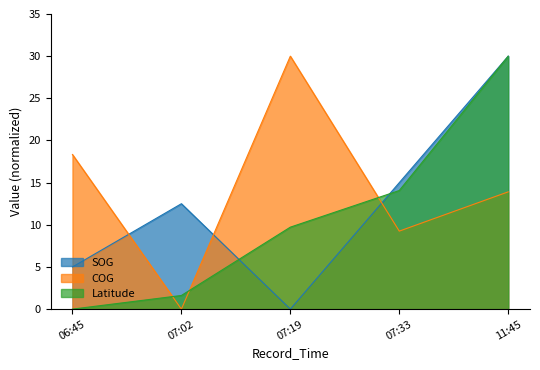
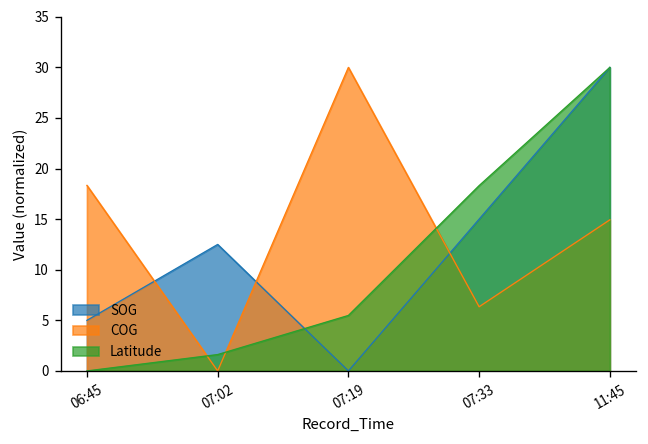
Latitude, 07:19: 10 -> 5
COG, 07:33: 9 -> 6
Latitude, 07:33: 14 -> 18
COG, 11:45: 14 -> 15
